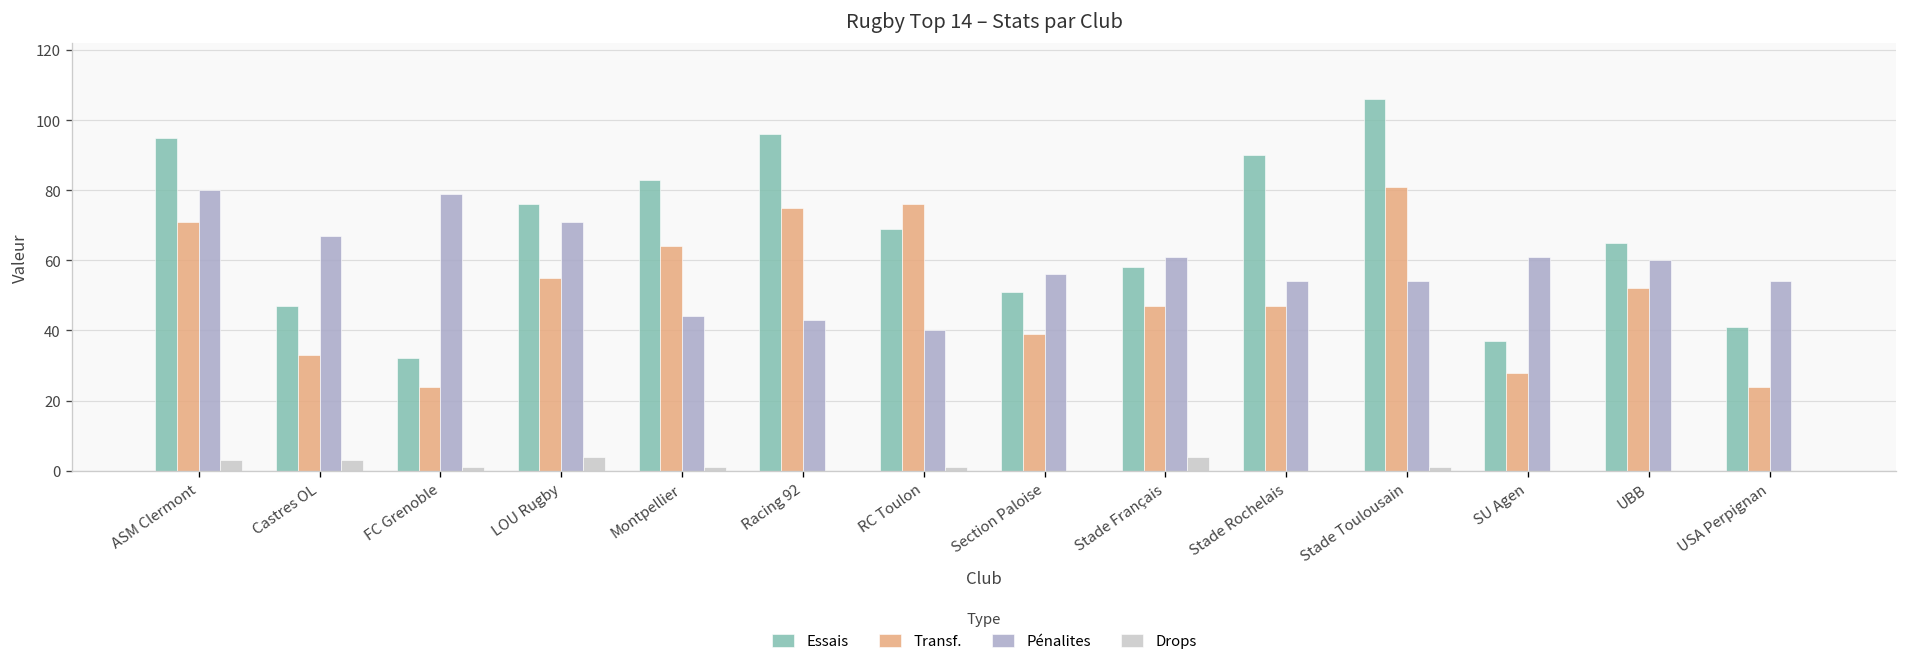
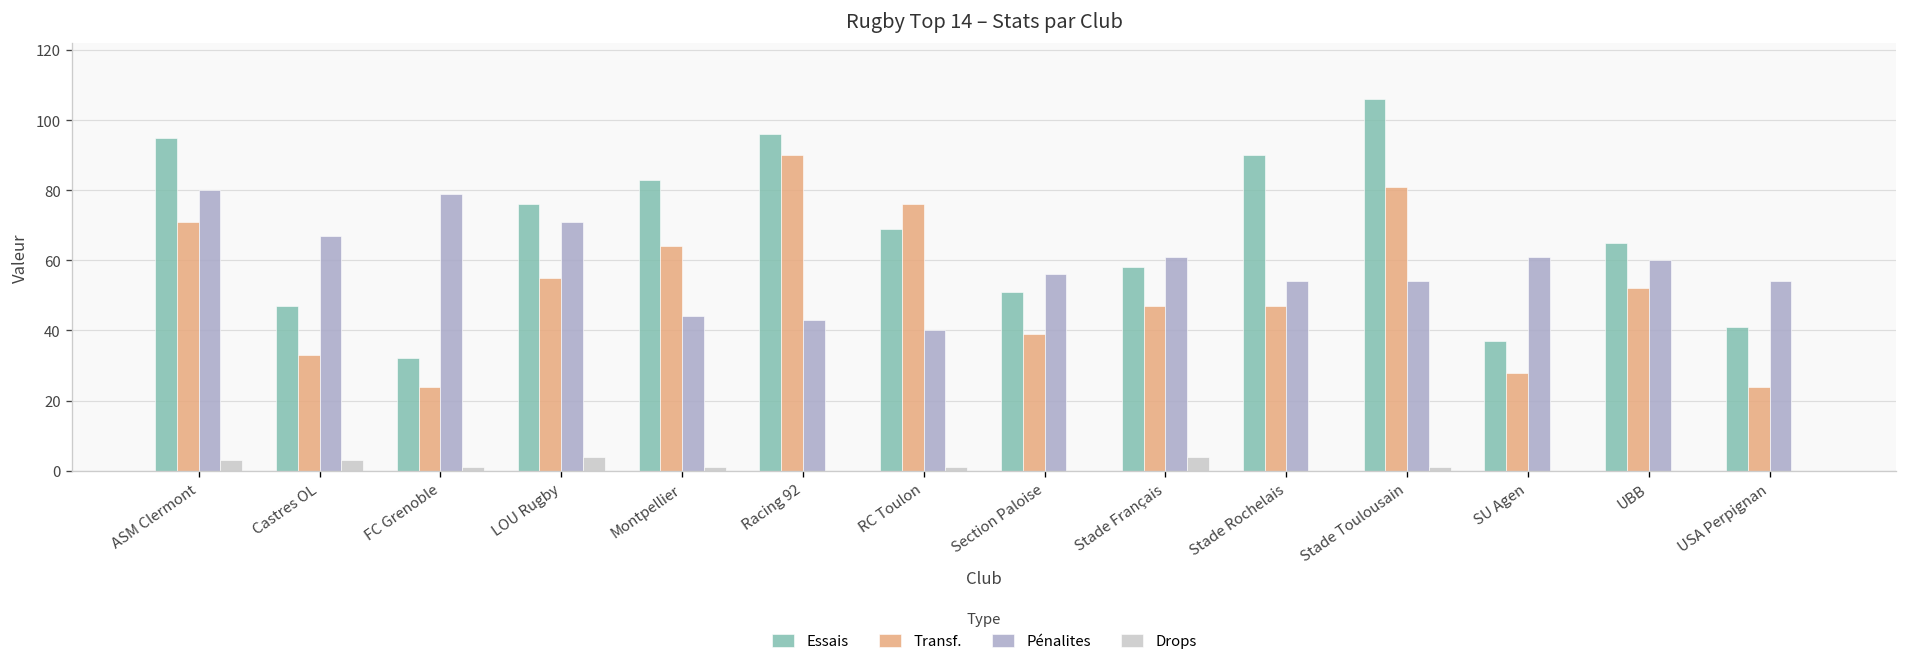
Transf., Racing 92: 75 -> 90
